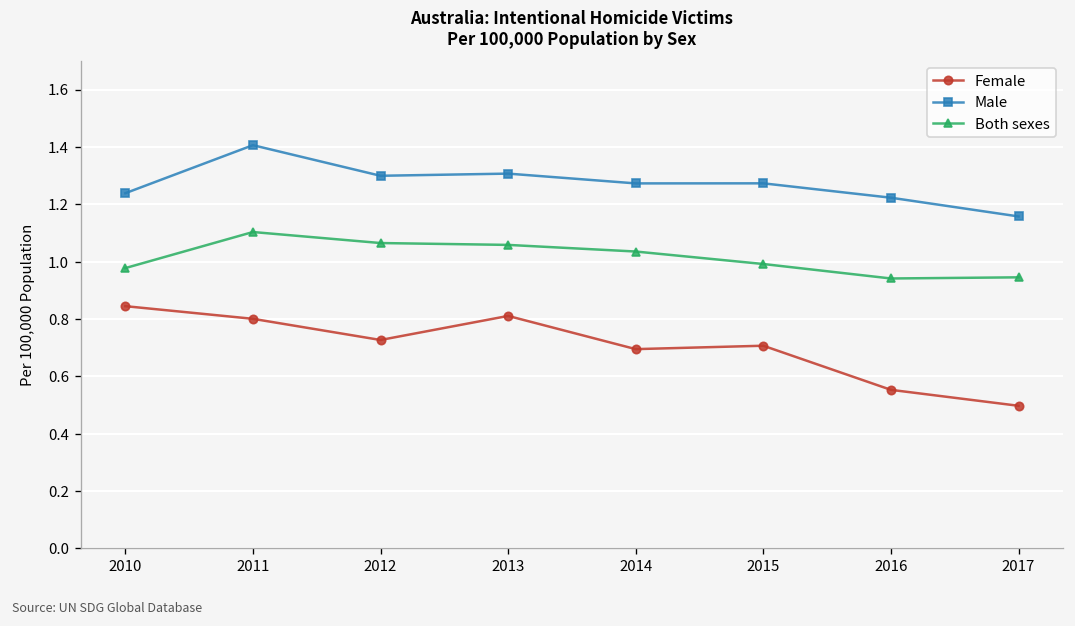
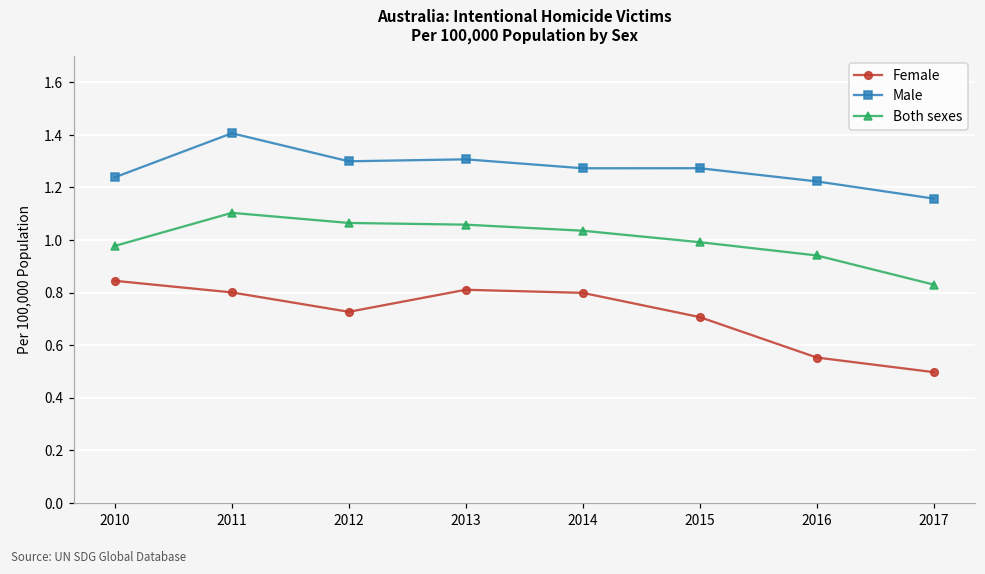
Female, 2014: 0.69 -> 0.80
Both sexes, 2017: 0.95 -> 0.83
